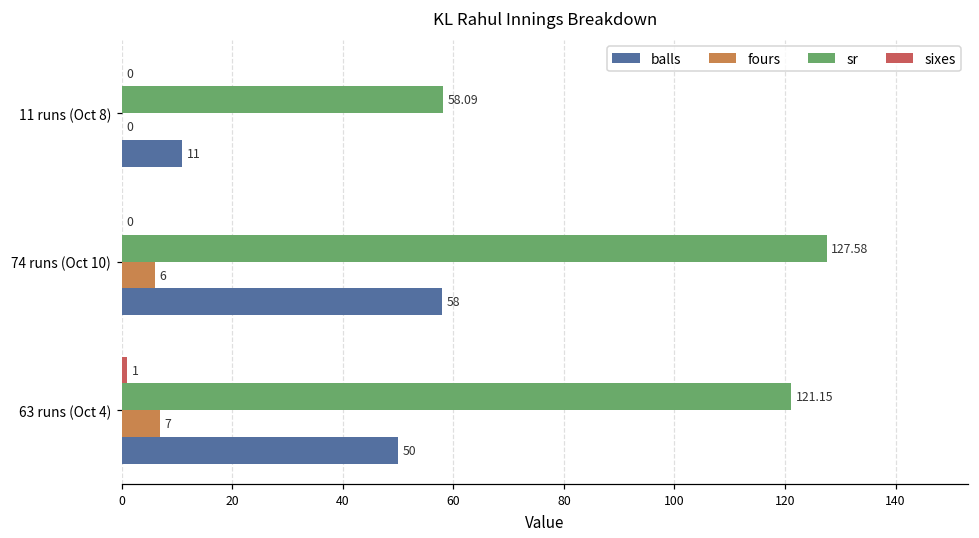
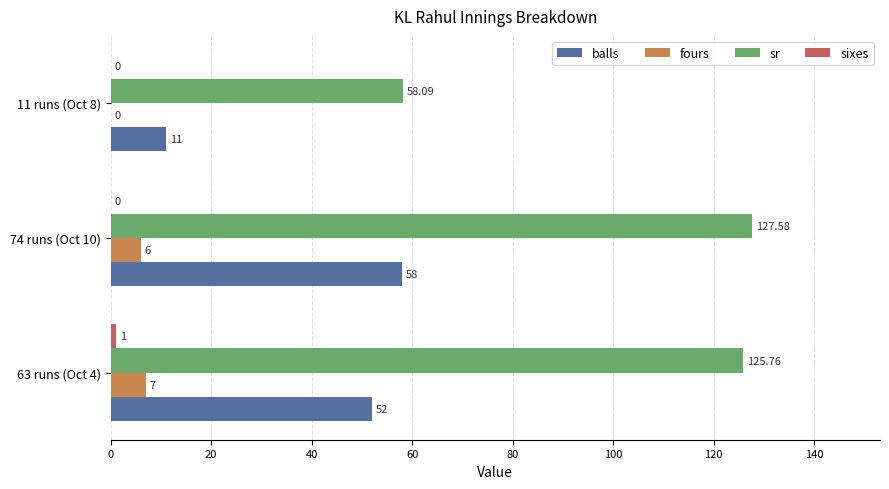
sr, 63 runs (Oct 4): 121.15 -> 125.76
balls, 63 runs (Oct 4): 50 -> 52
